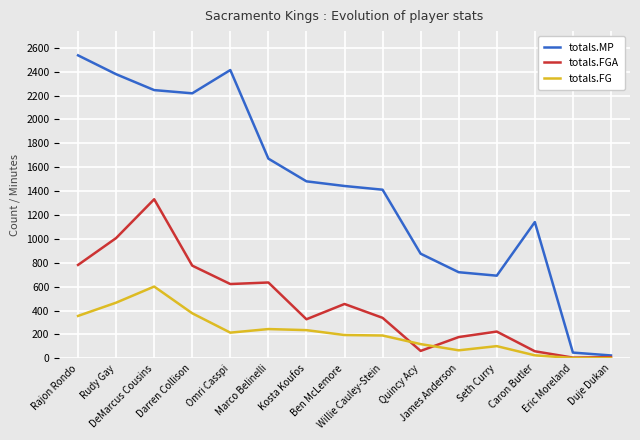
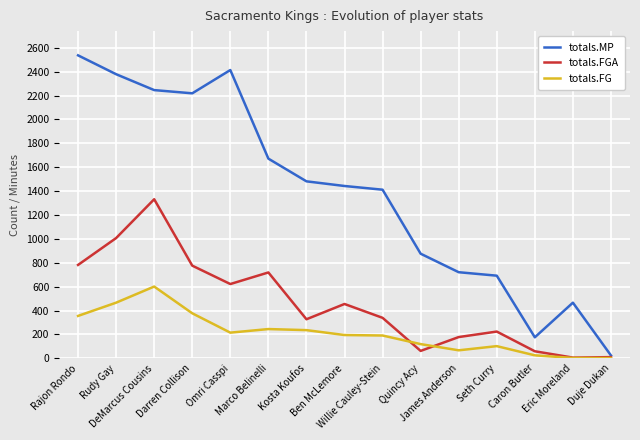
totals.FGA, Marco Belinelli: 640 -> 720
totals.MP, Caron Butler: 1140 -> 180
totals.MP, Eric Moreland: 50 -> 470
